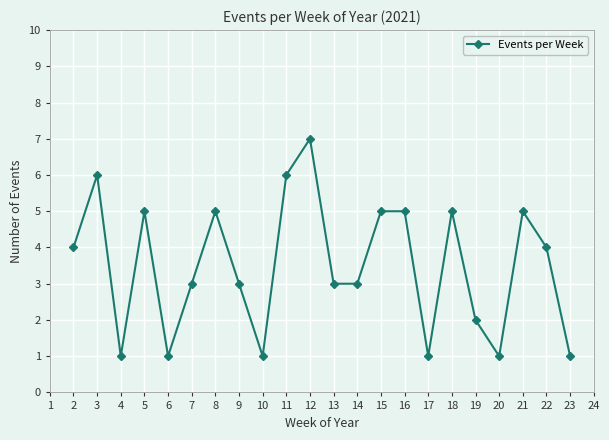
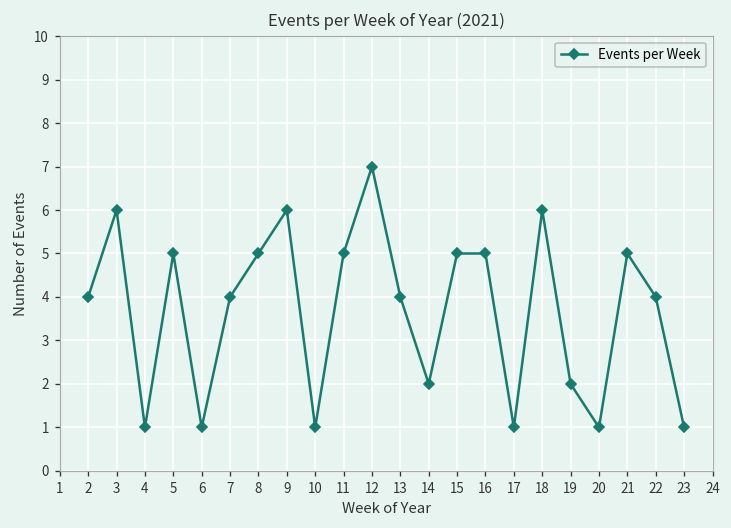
7: 3 -> 4
9: 3 -> 6
11: 6 -> 5
13: 3 -> 4
14: 3 -> 2
18: 5 -> 6
